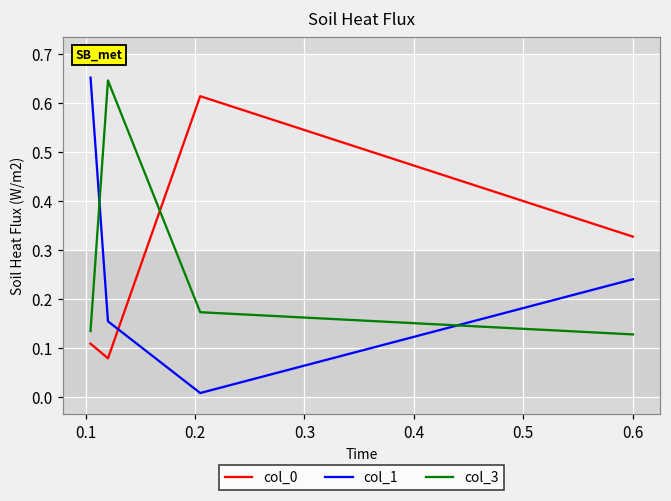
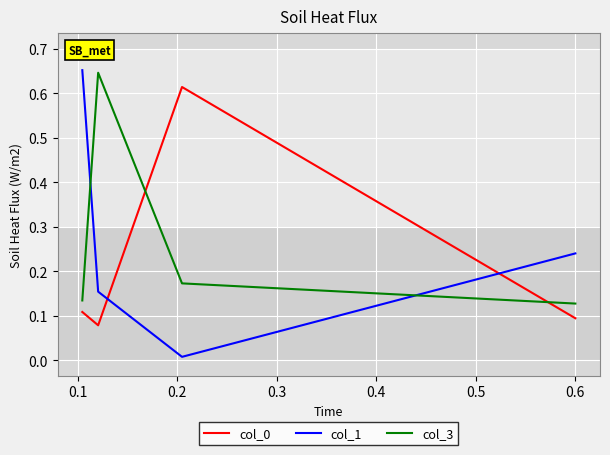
col_0, 0.6: 0.33 -> 0.09
